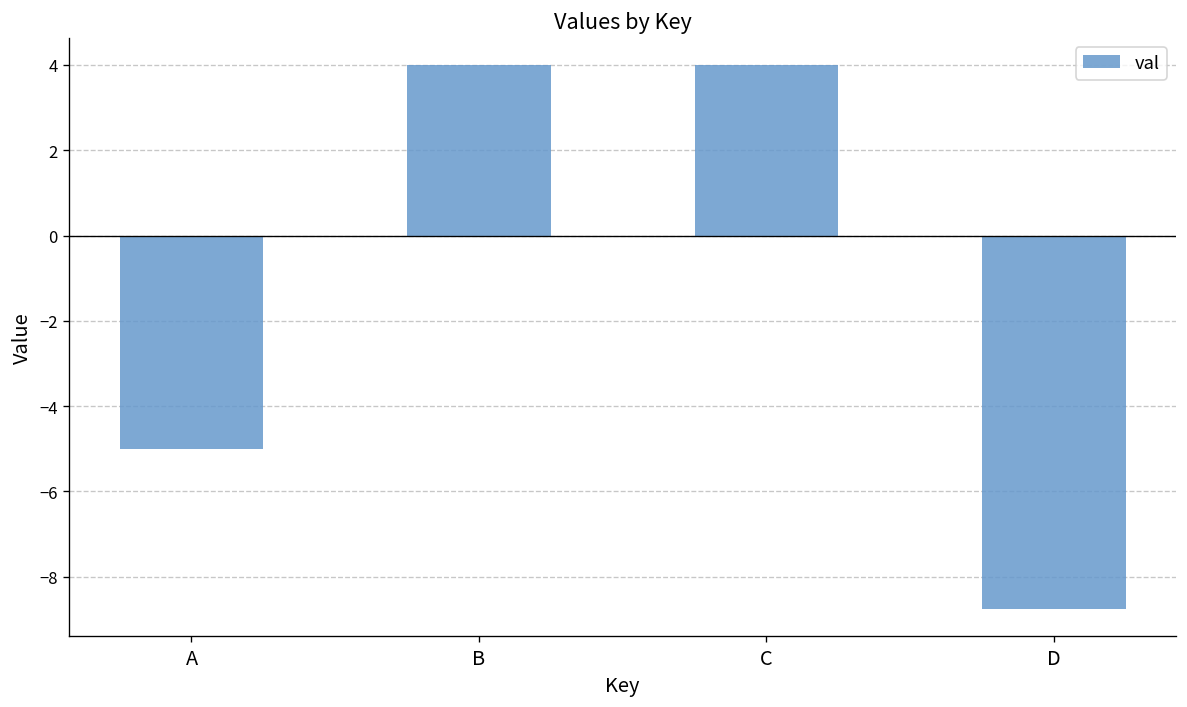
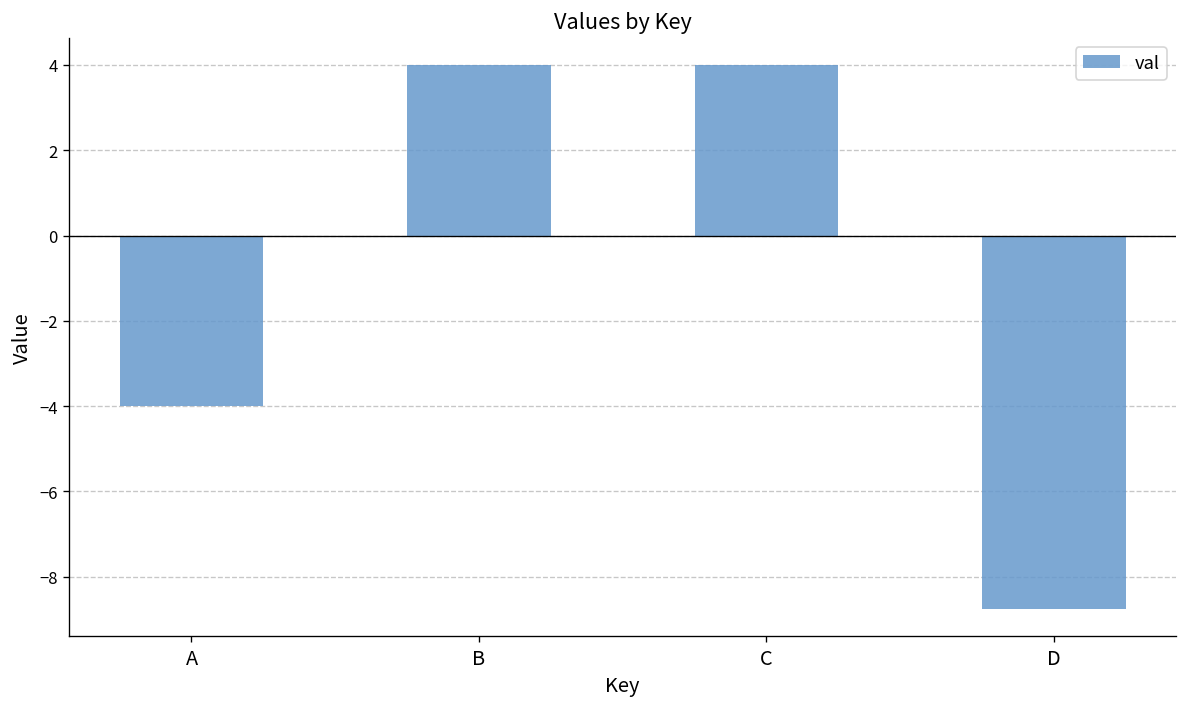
A: -5 -> -4
